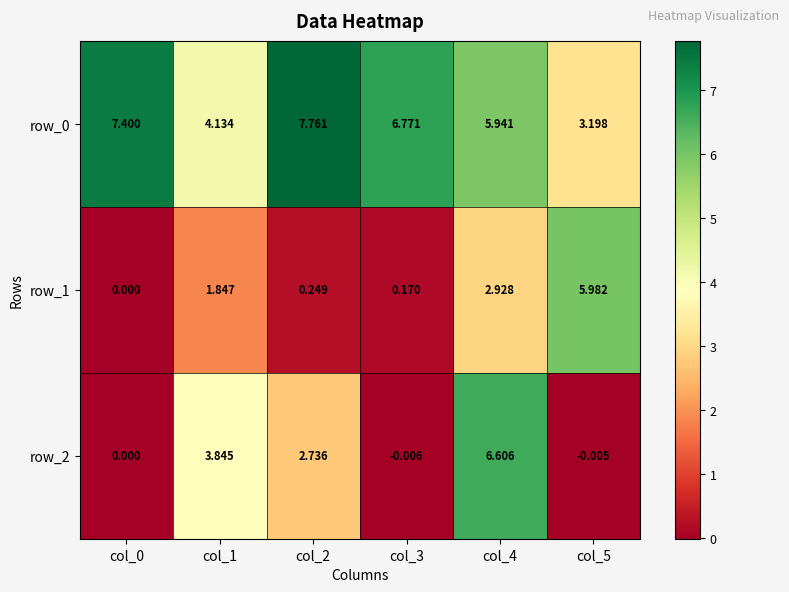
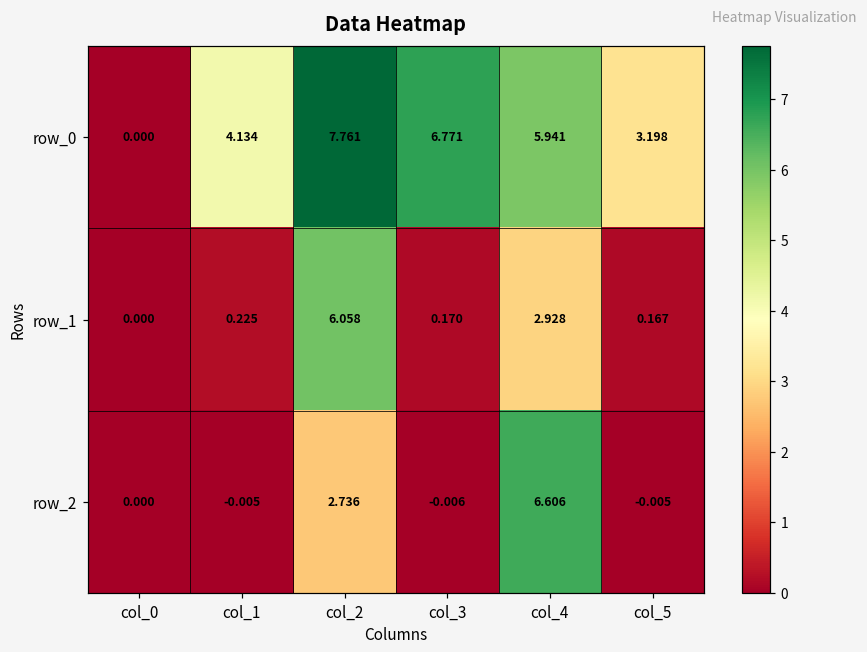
row_0, col_0: 7.400 -> 0.000
row_1, col_1: 1.847 -> 0.225
row_1, col_2: 0.249 -> 6.058
row_1, col_5: 5.982 -> 0.167
row_2, col_1: 3.845 -> -0.005
